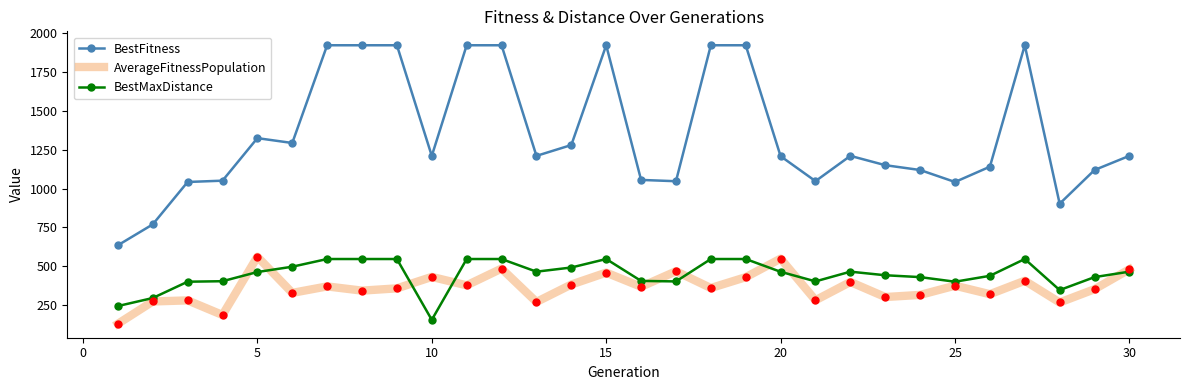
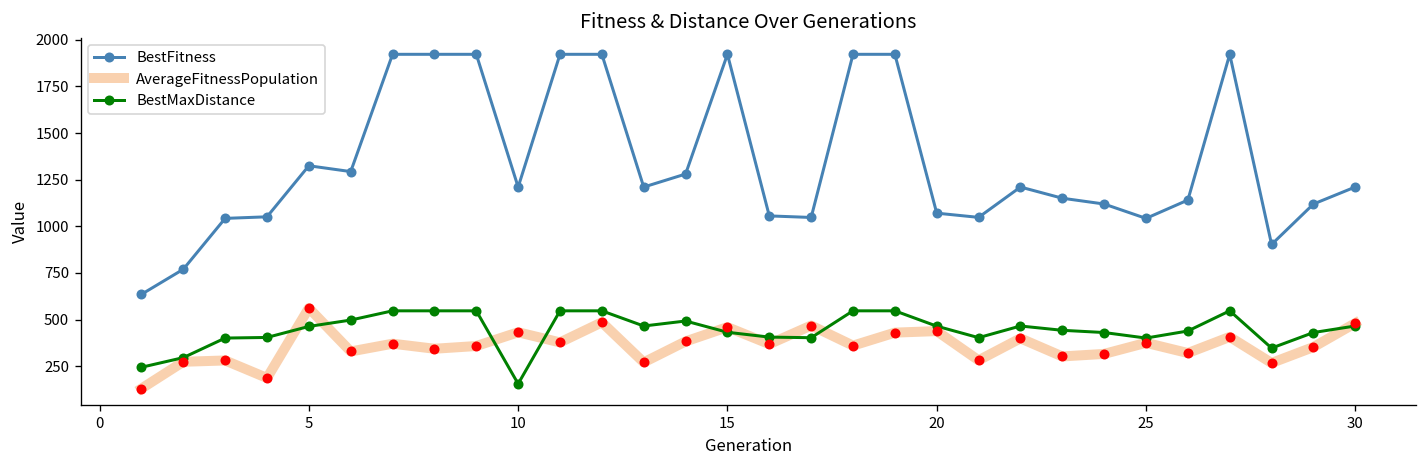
BestMaxDistance, 15: 550 -> 430
BestFitness, 20: 1210 -> 1070
AverageFitnessPopulation, 20: 550 -> 440
